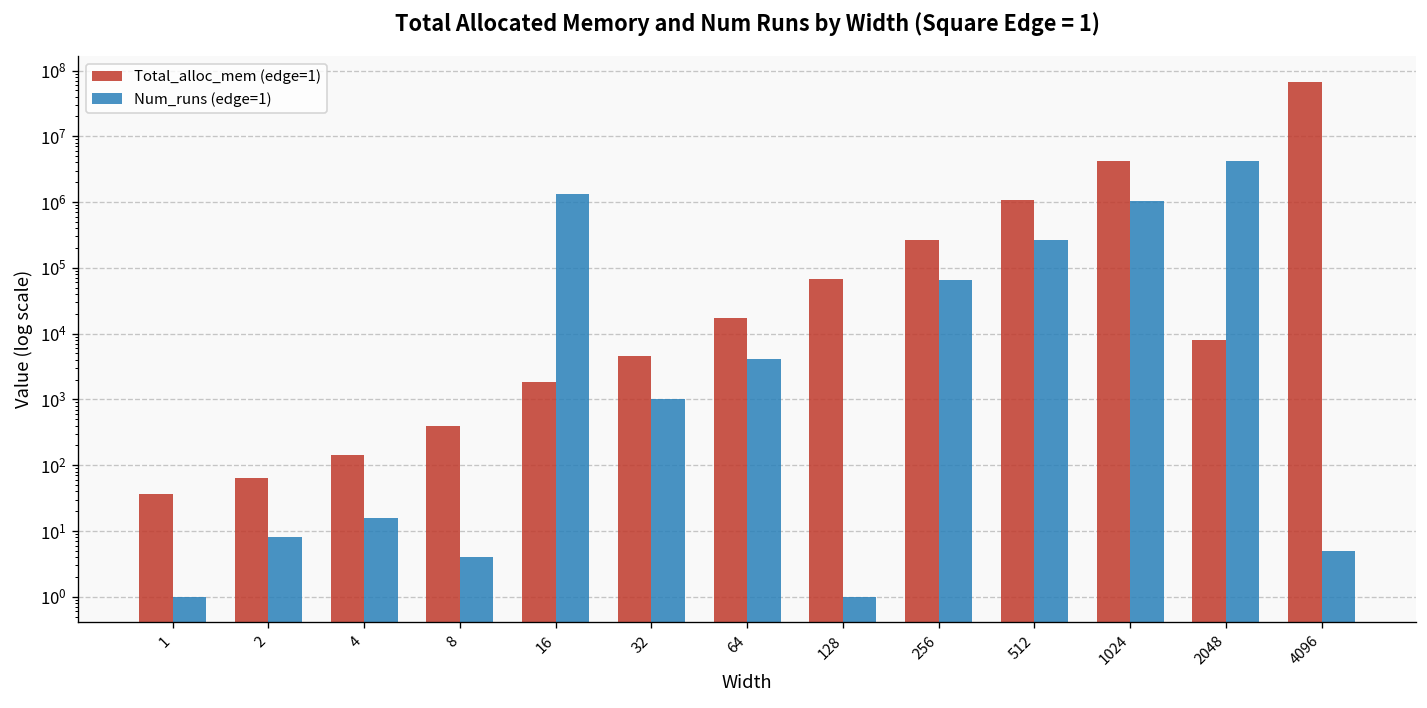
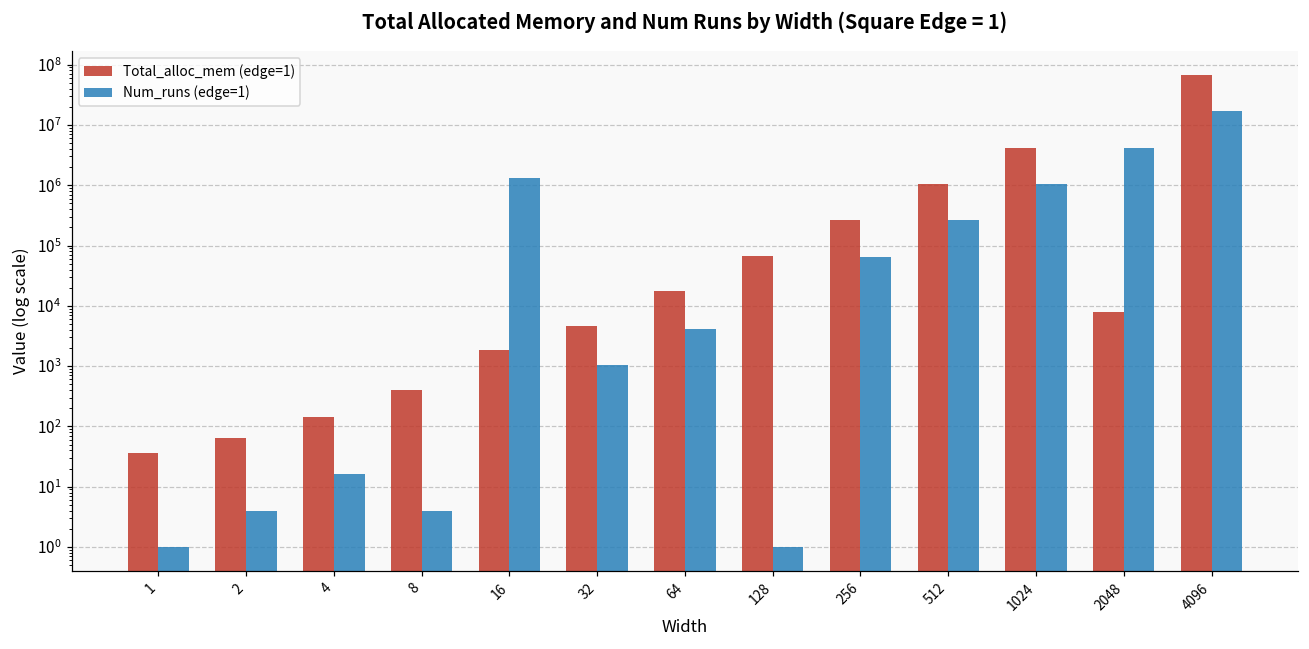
Num_runs (edge=1), 2: 8 -> 4
Num_runs (edge=1), 4096: 5 -> 17000000
